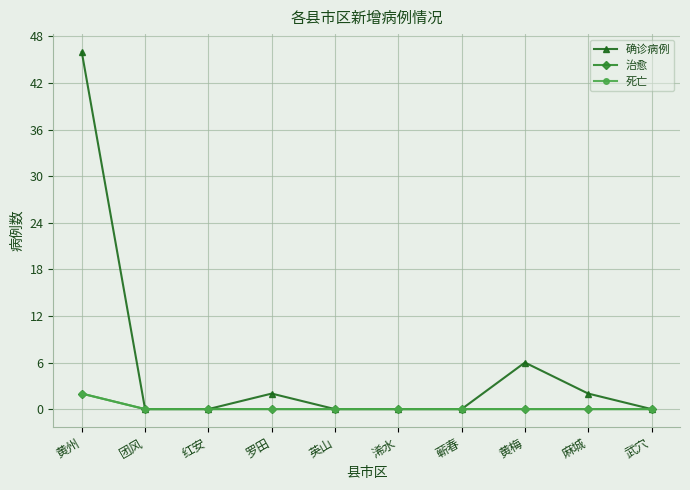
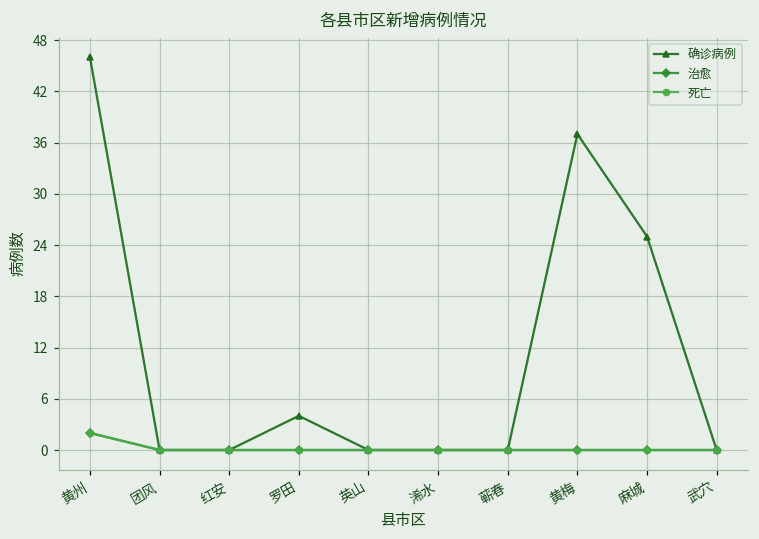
确诊病例, 罗田: 2 -> 4
确诊病例, 黄梅: 6 -> 37
确诊病例, 麻城: 2 -> 25
